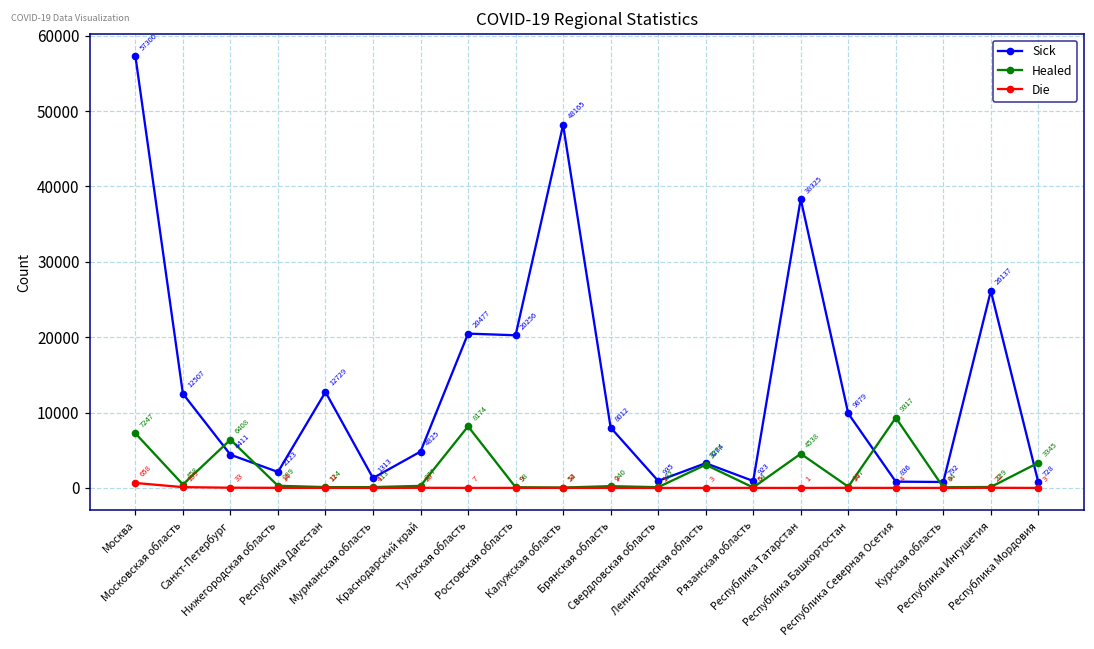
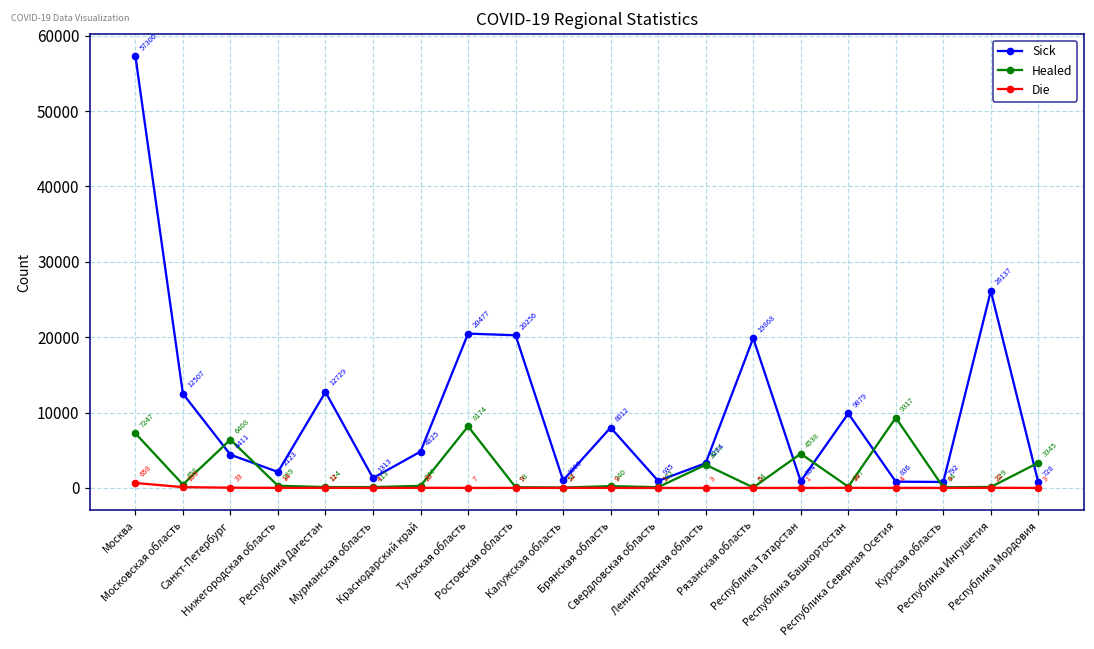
Sick, Калужская область: 48165 -> 1006
Sick, Рязанская область: 923 -> 19868
Sick, Республика Татарстан: 38325 -> 894
